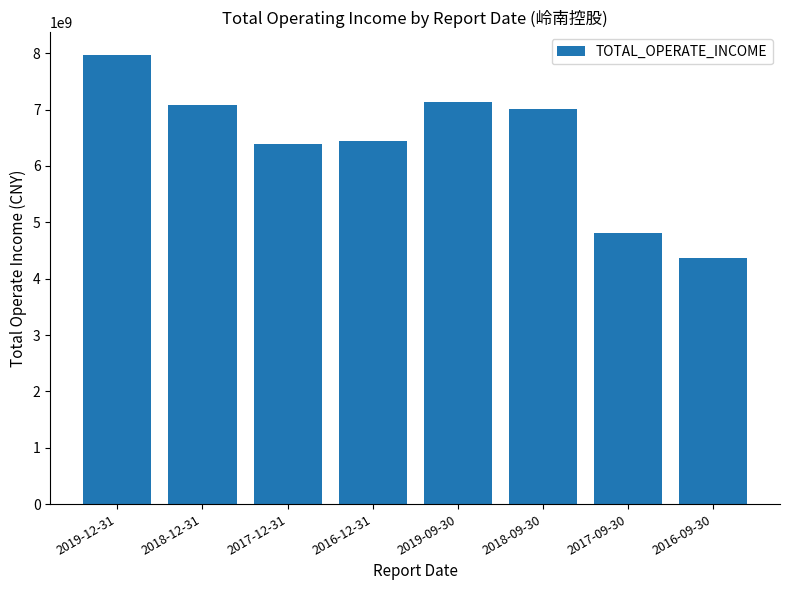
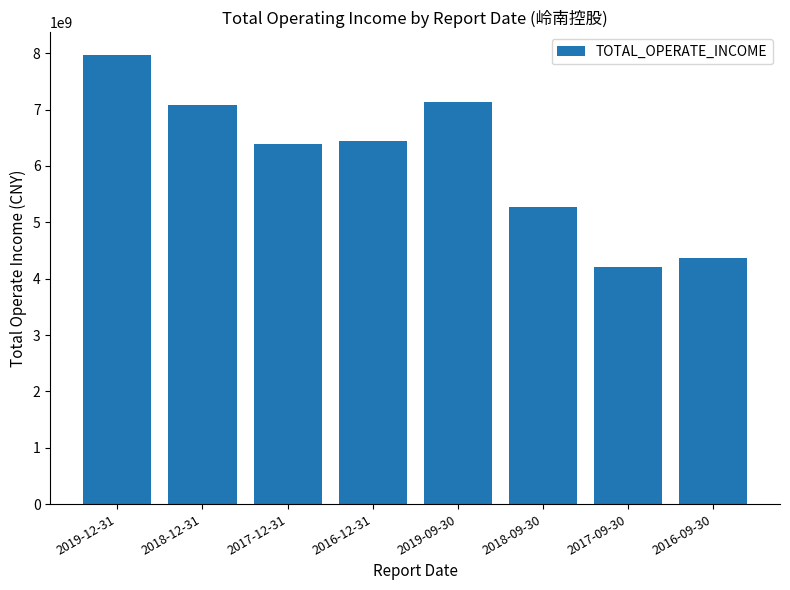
2018-09-30: 7000000000 -> 5300000000
2017-09-30: 4800000000 -> 4200000000
